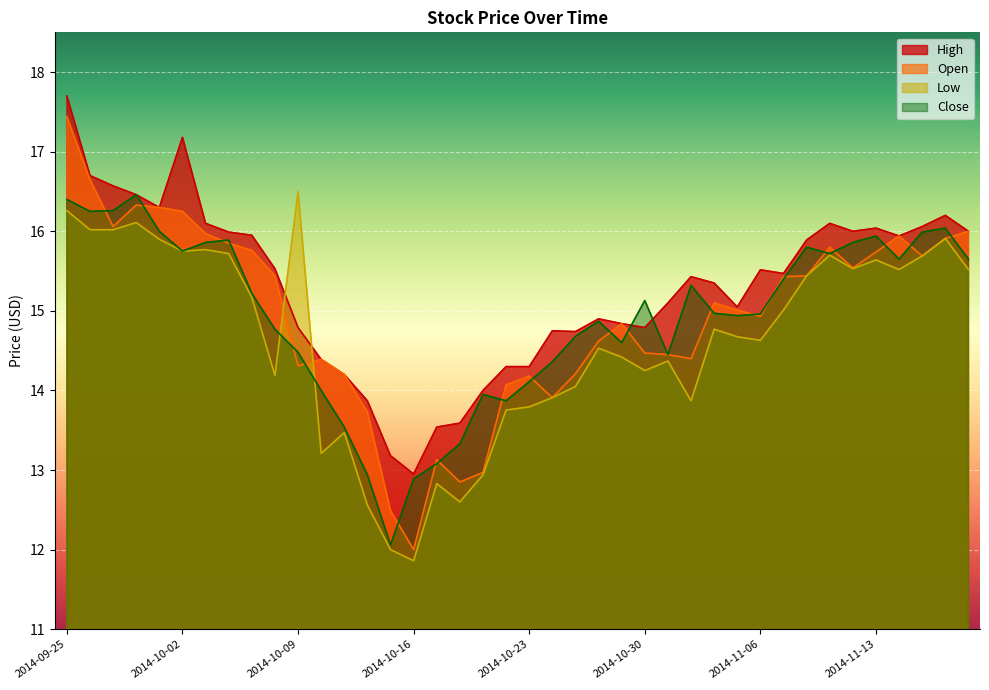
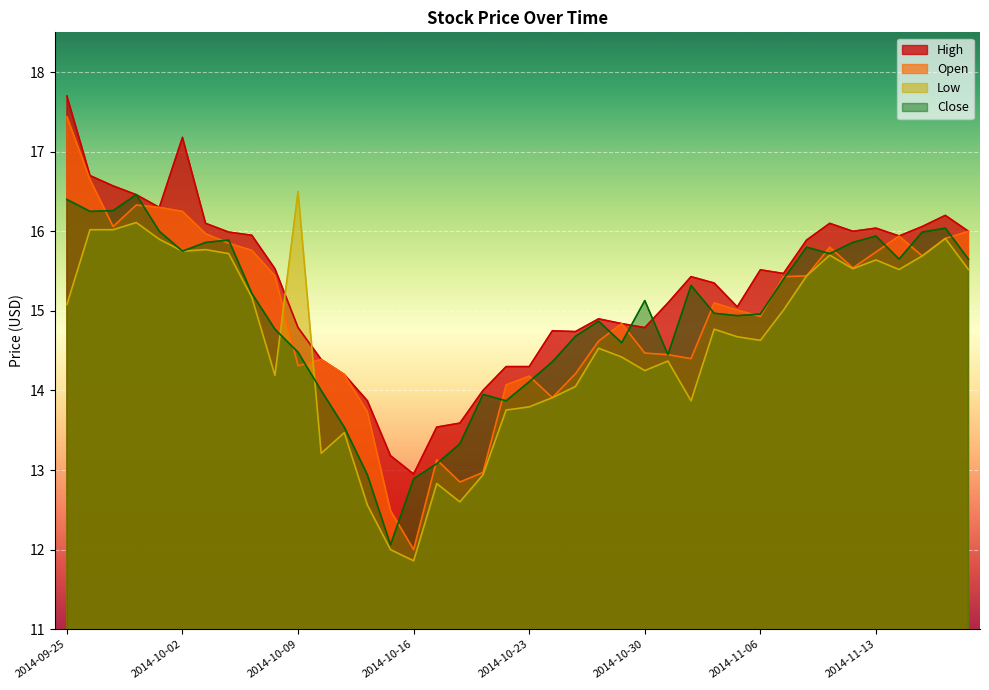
Low, 2014-09-25: 16.3 -> 15.1
